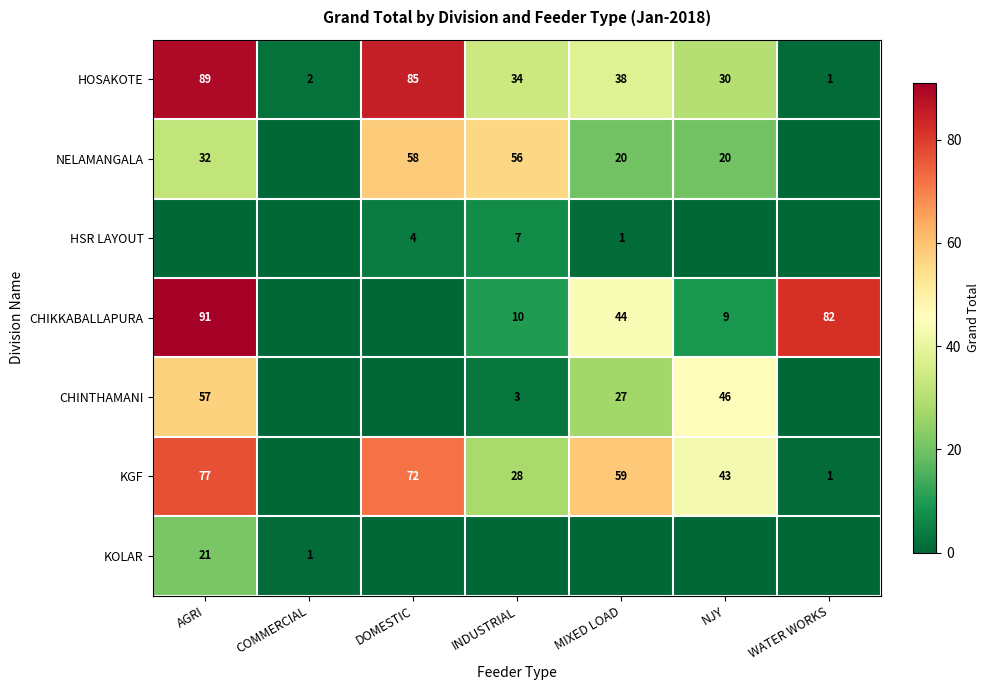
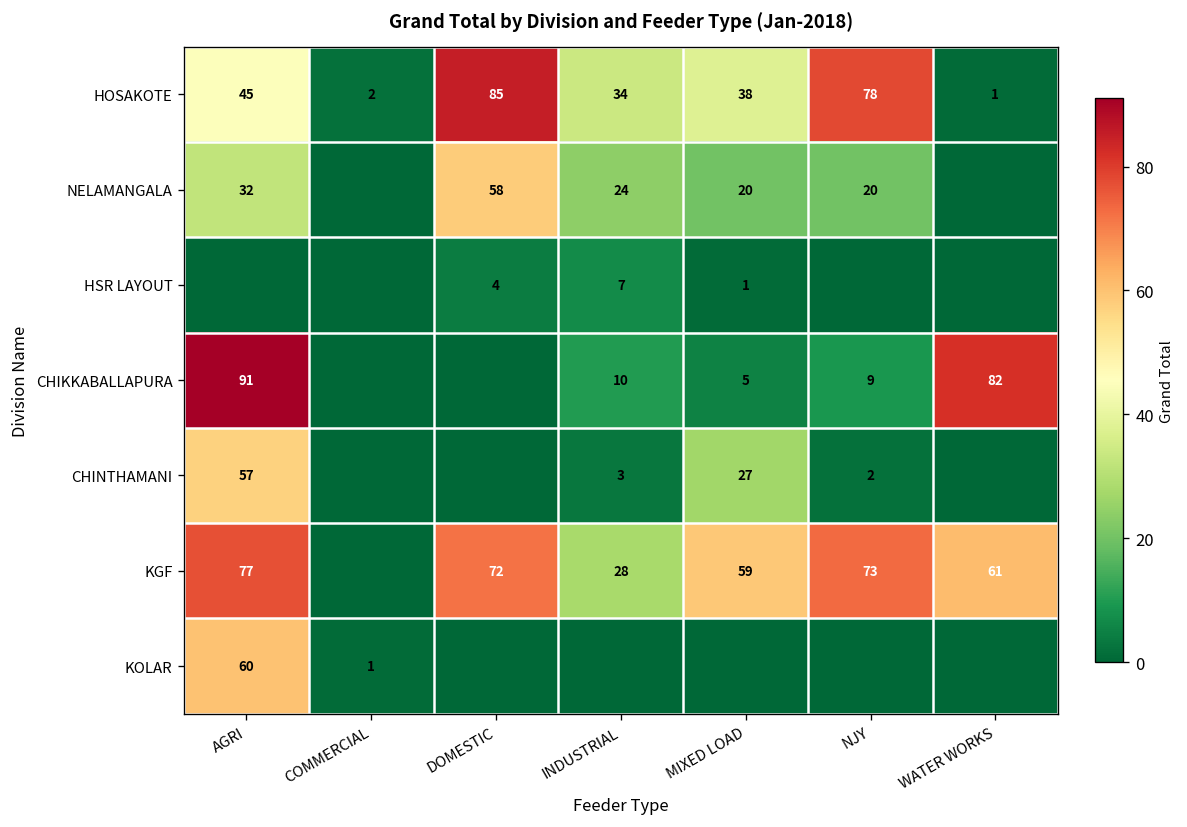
HOSAKOTE, AGRI: 89 -> 45
HOSAKOTE, NJY: 30 -> 78
NELAMANGALA, INDUSTRIAL: 56 -> 24
CHIKKABALLAPURA, MIXED LOAD: 44 -> 5
CHINTHAMANI, NJY: 46 -> 2
KGF, NJY: 43 -> 73
KGF, WATER WORKS: 1 -> 61
KOLAR, AGRI: 21 -> 60
